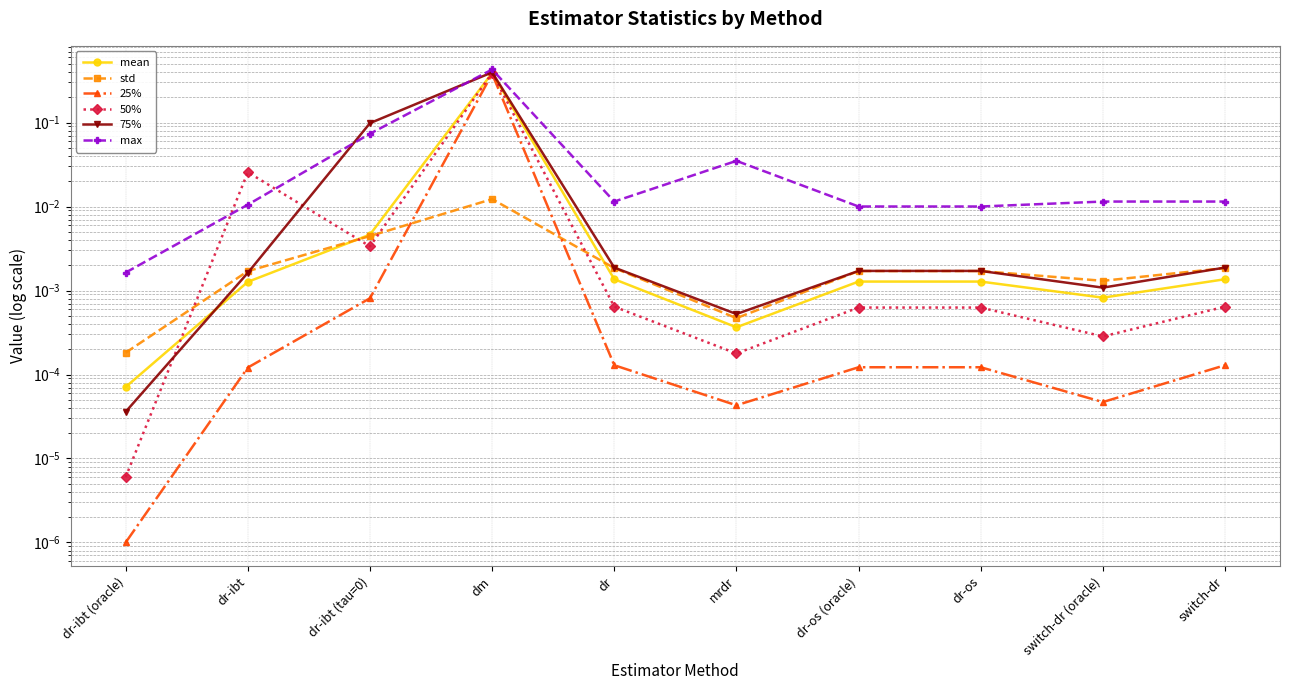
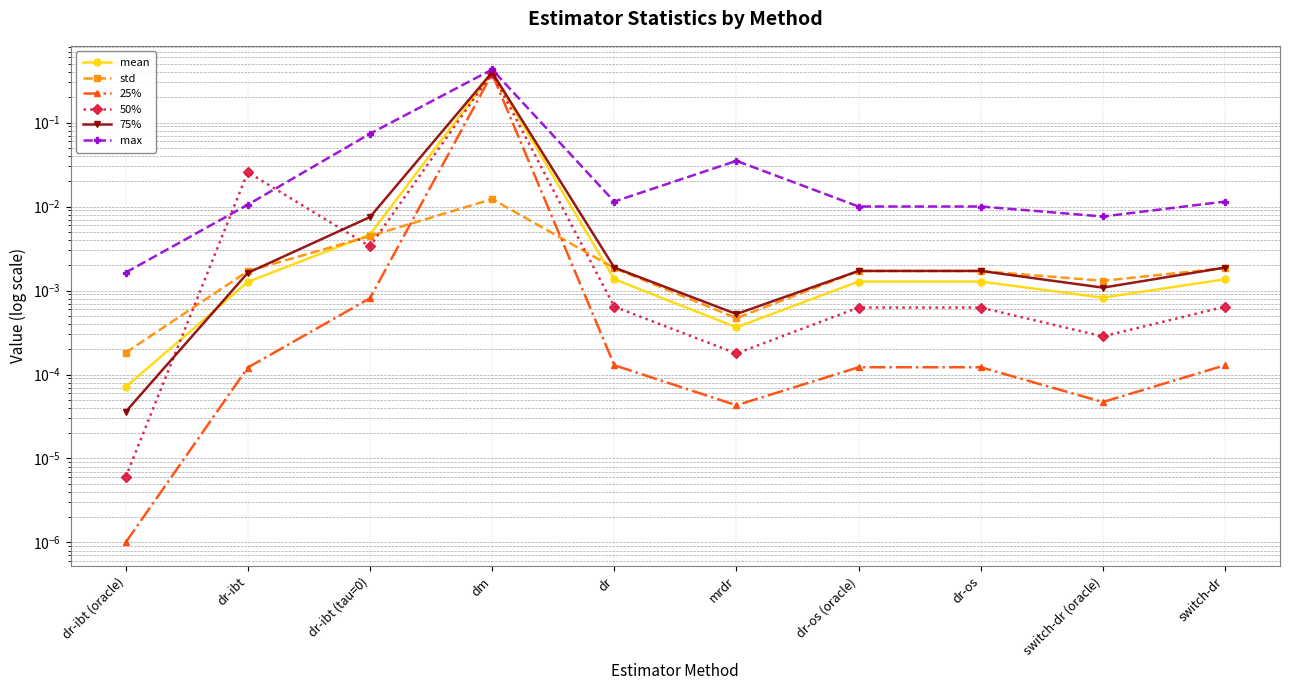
75%, dr-ibt (tau=0): 0.10 -> 0.007
max, switch-dr (oracle): 0.011 -> 0.008
